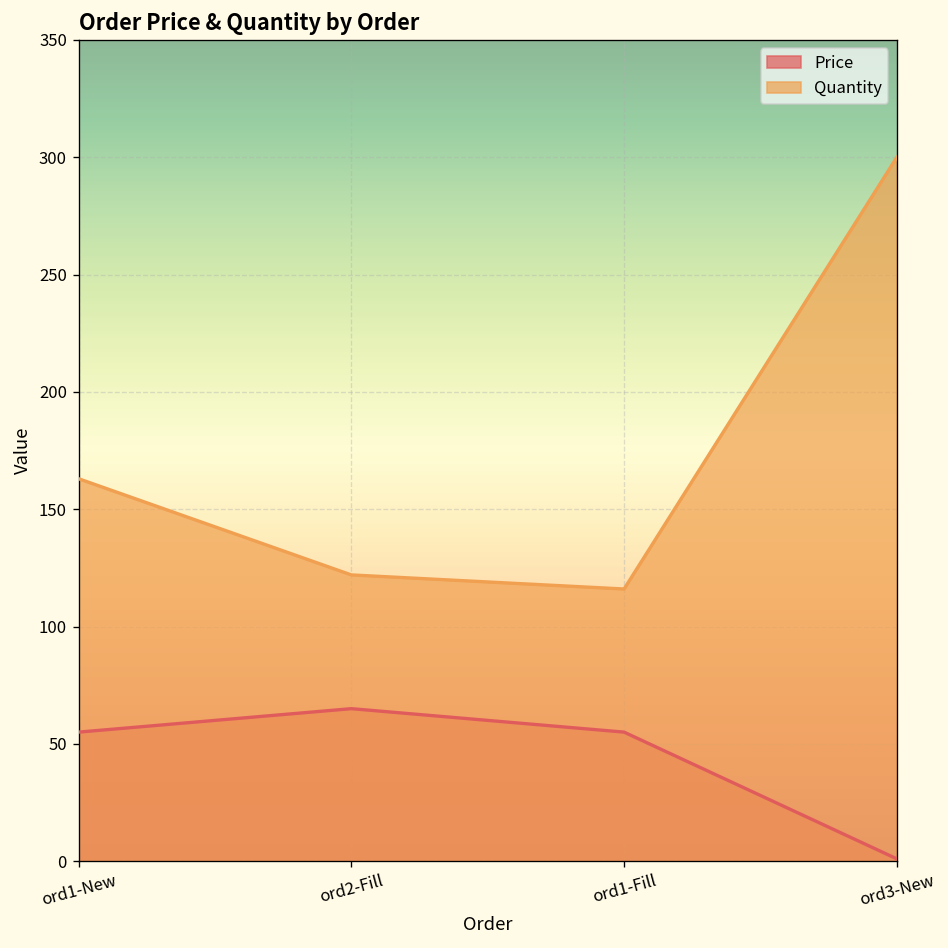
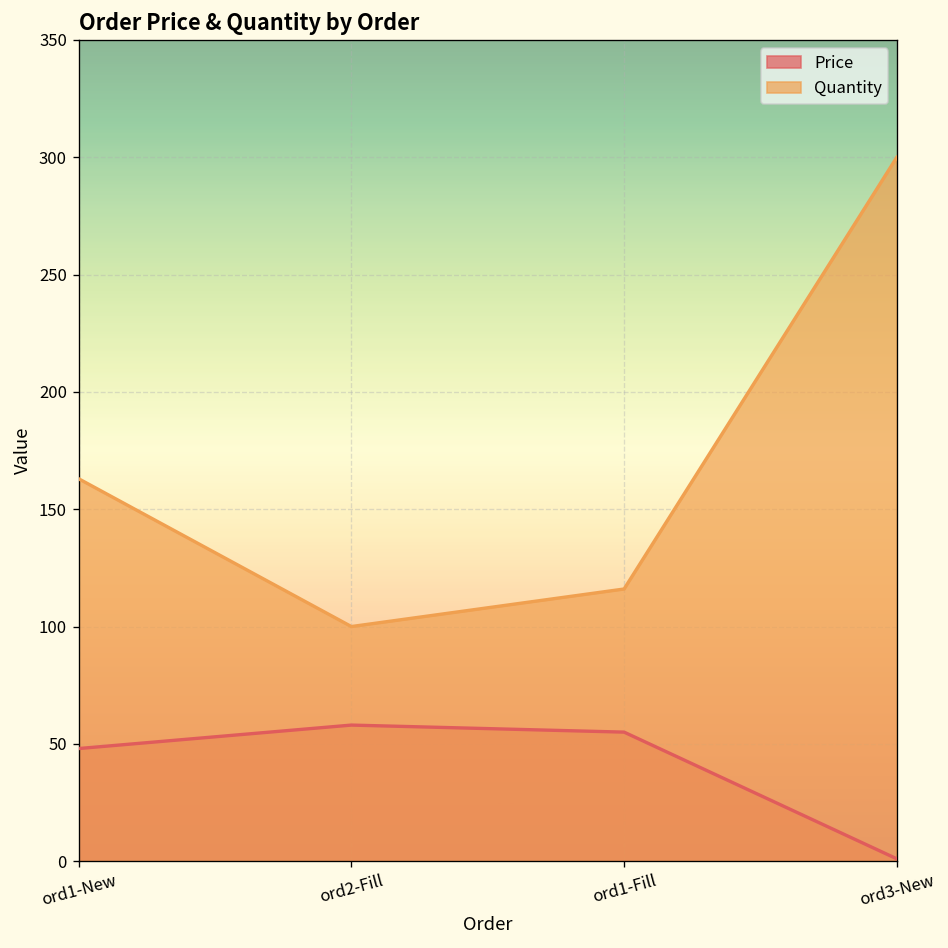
Price, ord1-New: 55 -> 48
Price, ord2-Fill: 65 -> 58
Quantity, ord2-Fill: 122 -> 100
